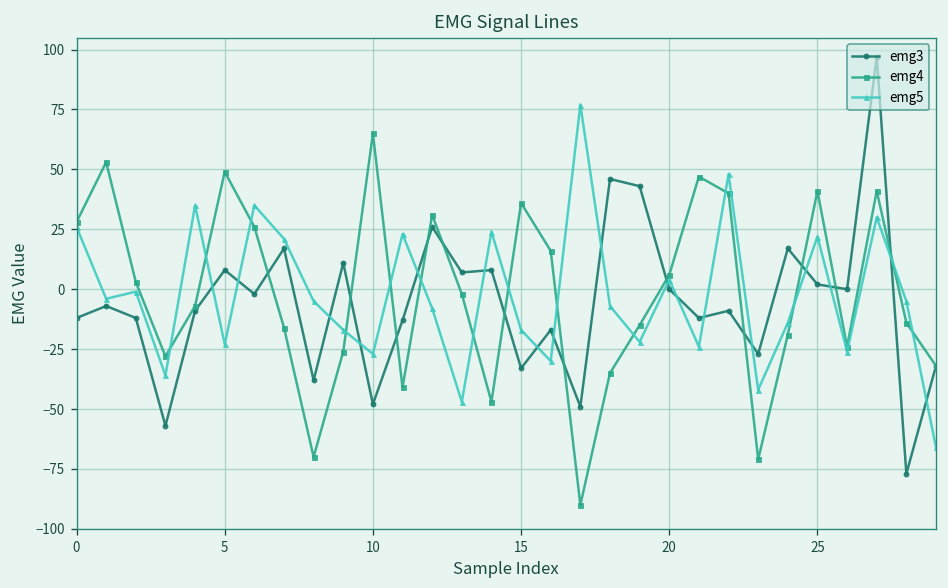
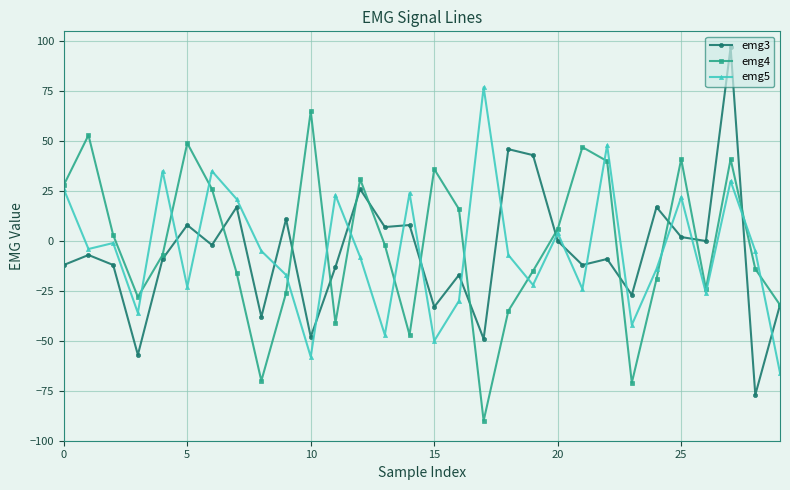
emg5, 10: -27 -> -58
emg5, 15: -17 -> -50
